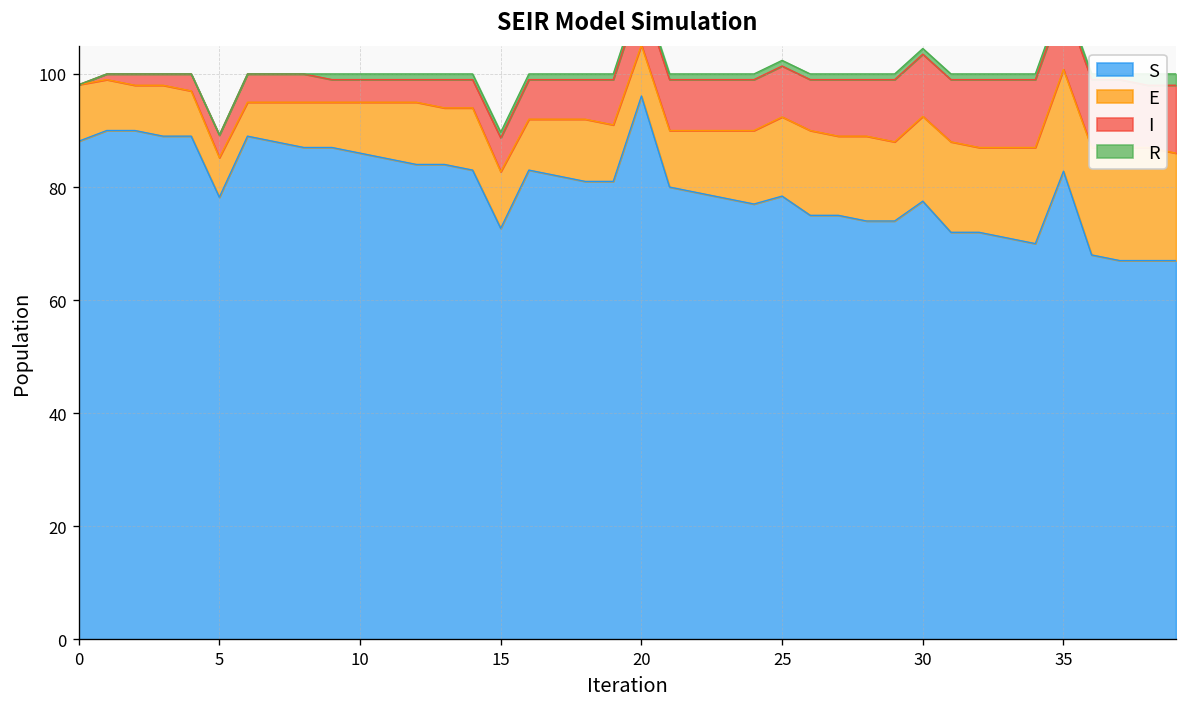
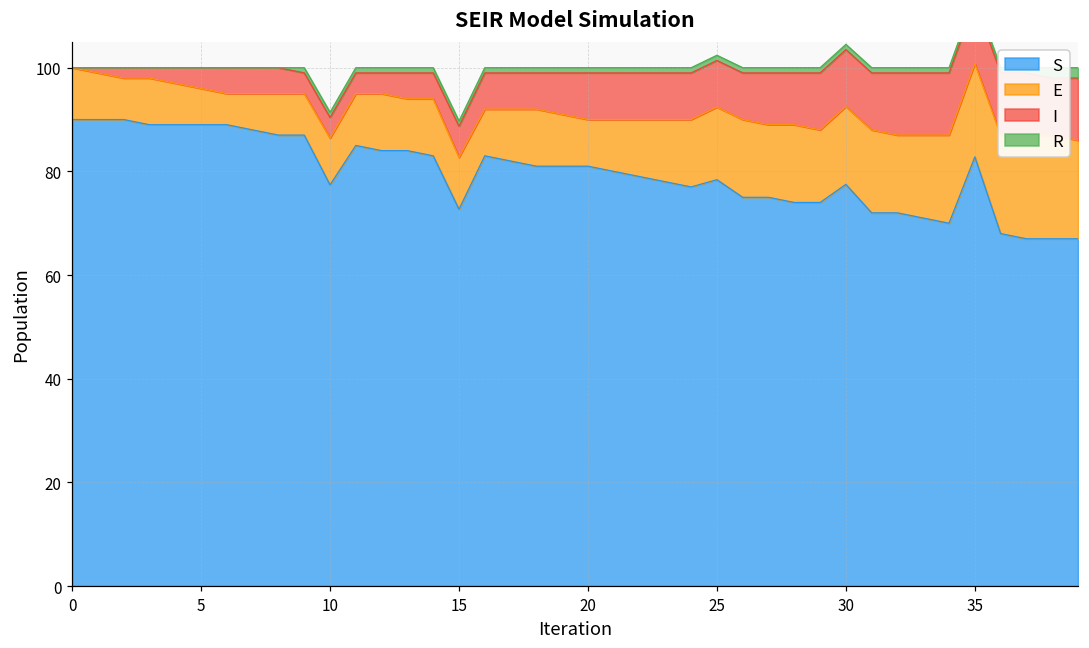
S, 0: 88 -> 90
S, 5: 78 -> 89
S, 10: 86 -> 77
S, 20: 96 -> 81
